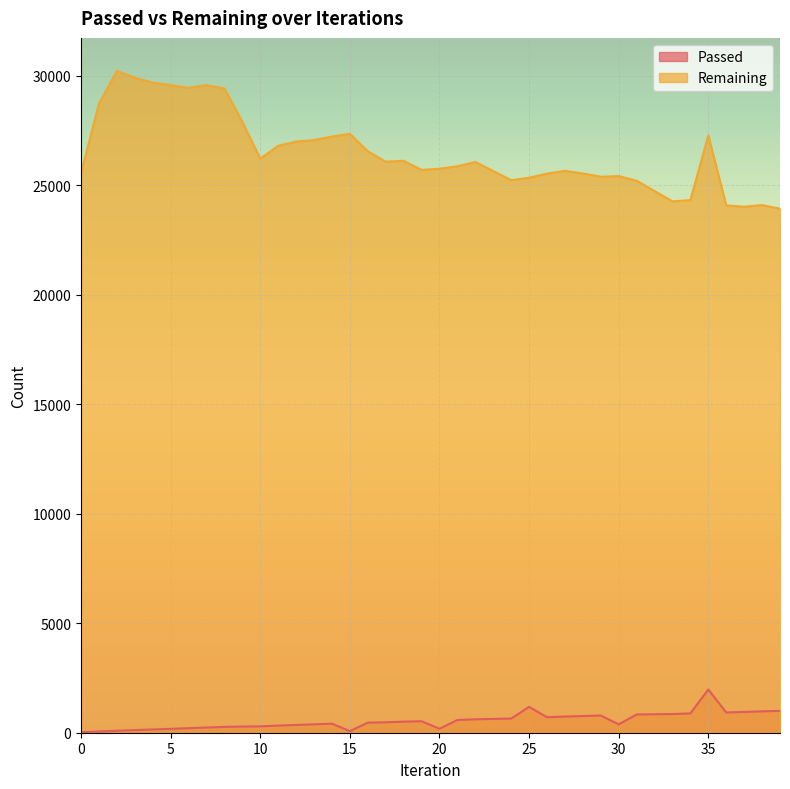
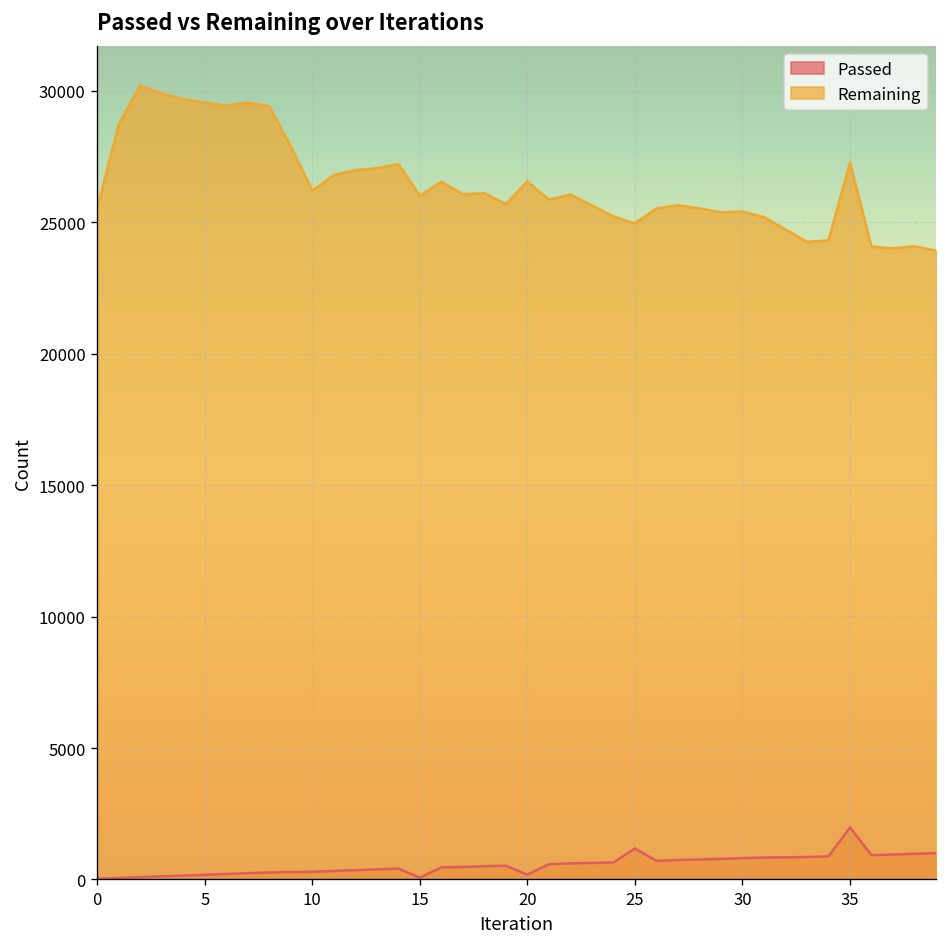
Remaining, 15: 27300 -> 26000
Remaining, 20: 25700 -> 26600
Remaining, 25: 25300 -> 25000
Passed, 30: 400 -> 800
